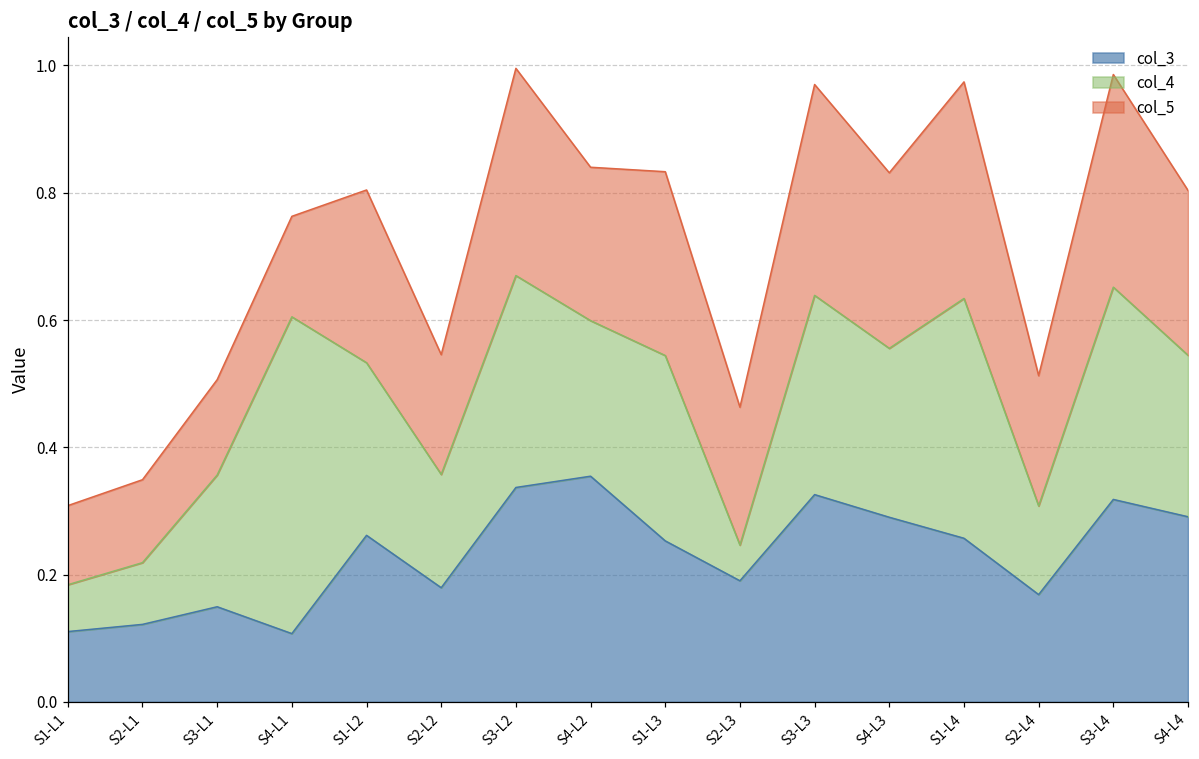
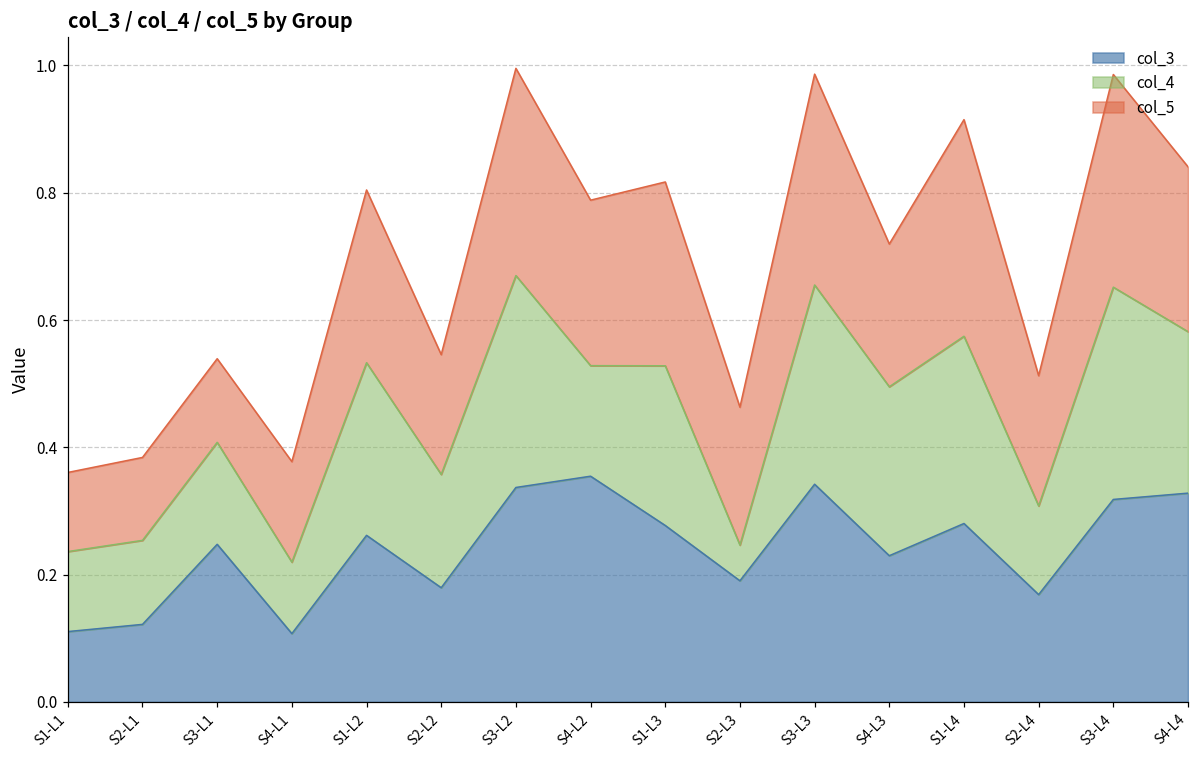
col_4, S1-L1: 0.07 -> 0.13
col_4, S2-L1: 0.10 -> 0.13
col_3, S3-L1: 0.15 -> 0.25
col_4, S3-L1: 0.21 -> 0.16
col_5, S3-L1: 0.15 -> 0.13
col_4, S4-L1: 0.50 -> 0.11
col_4, S4-L2: 0.24 -> 0.17
col_5, S4-L2: 0.24 -> 0.26
col_3, S1-L3: 0.25 -> 0.28
col_4, S1-L3: 0.29 -> 0.25
col_3, S3-L3: 0.33 -> 0.34
col_3, S4-L3: 0.29 -> 0.23
col_5, S4-L3: 0.28 -> 0.22
col_3, S1-L4: 0.26 -> 0.28
col_4, S1-L4: 0.38 -> 0.29
col_3, S4-L4: 0.29 -> 0.33
